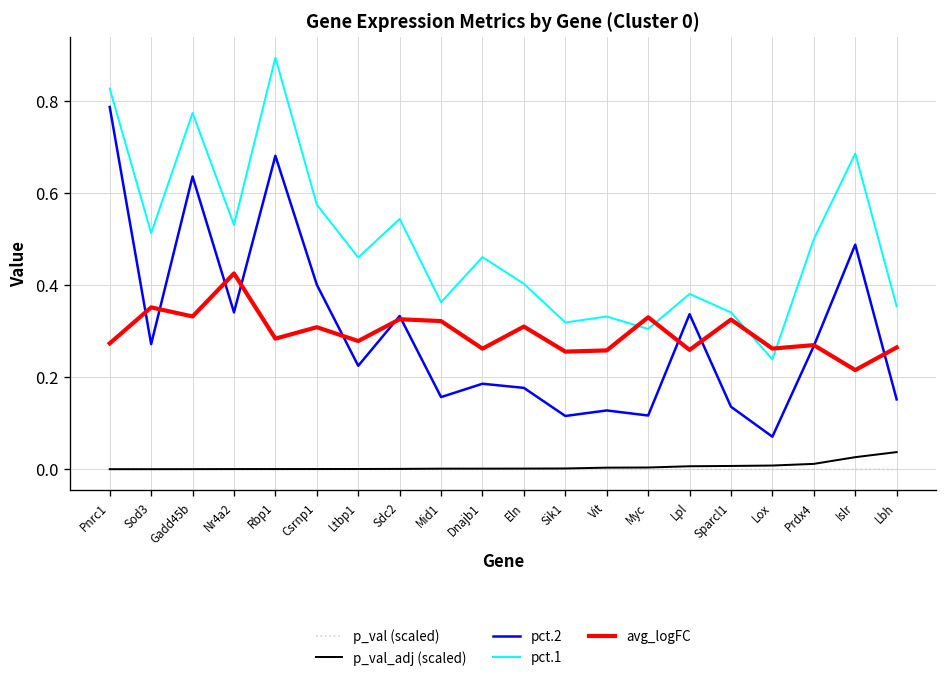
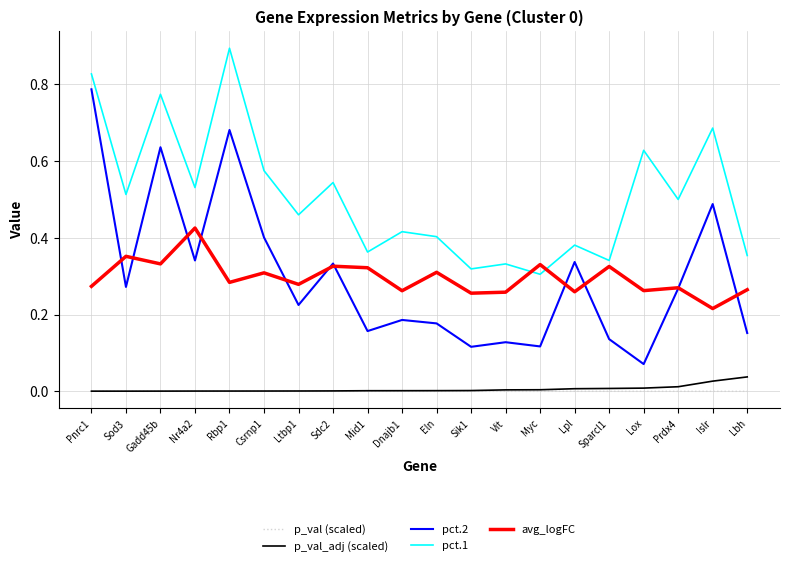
pct.1, Dnajb1: 0.46 -> 0.42
pct.1, Lox: 0.24 -> 0.63
